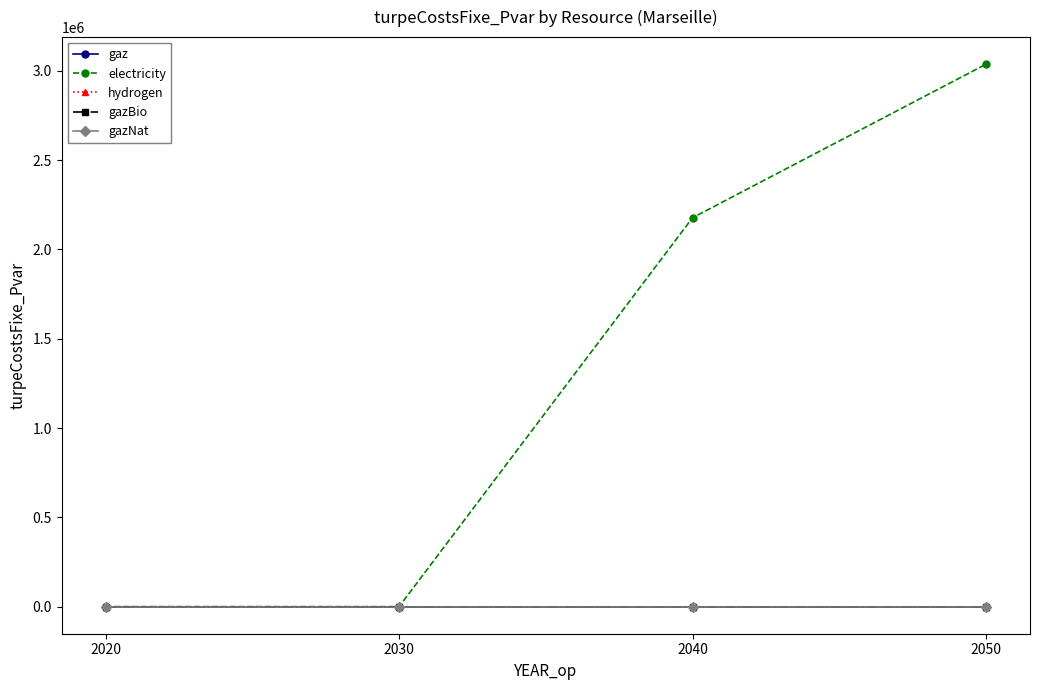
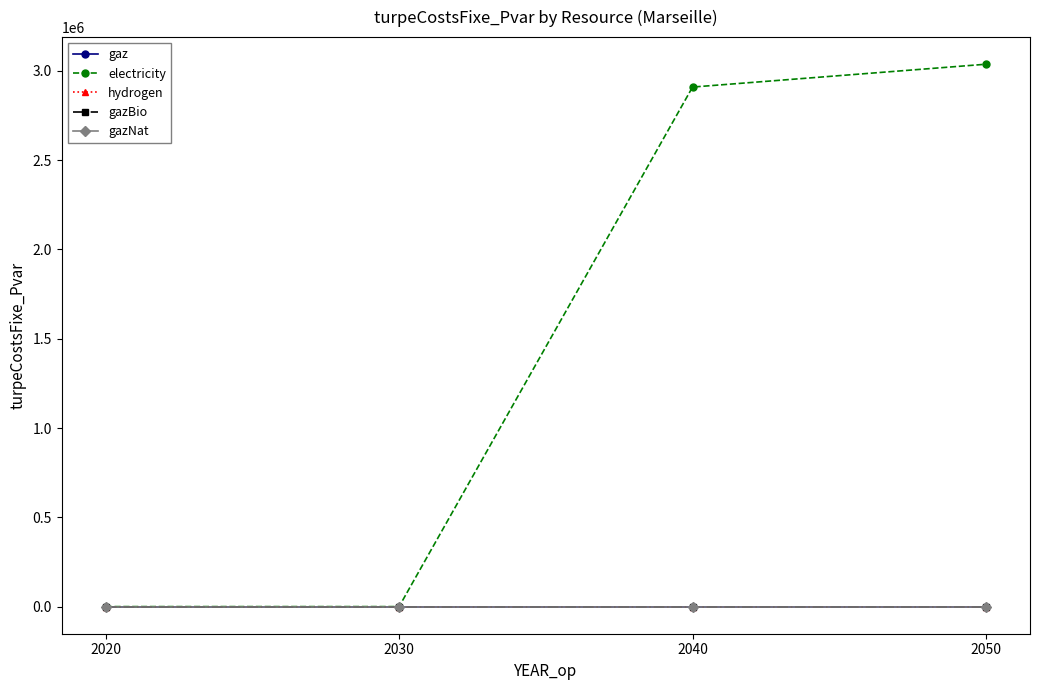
electricity, 2040: 2180000 -> 2910000
